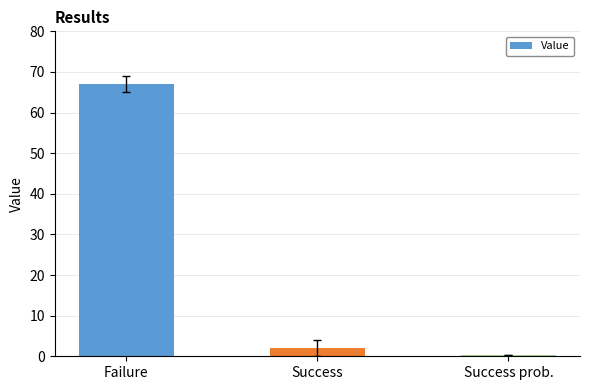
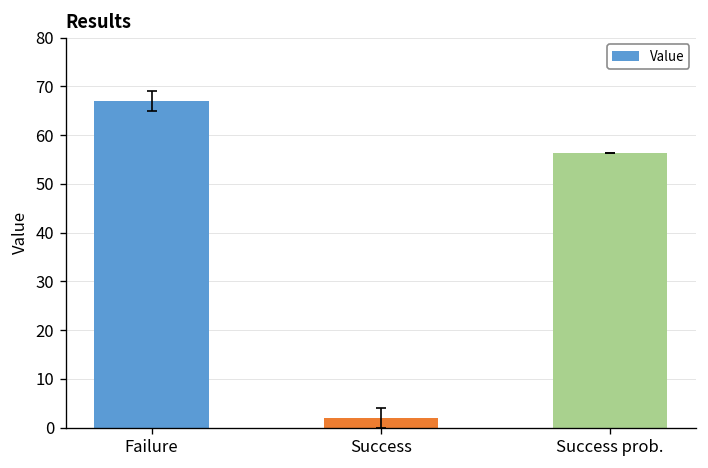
Value, Success prob.: 0 -> 56
